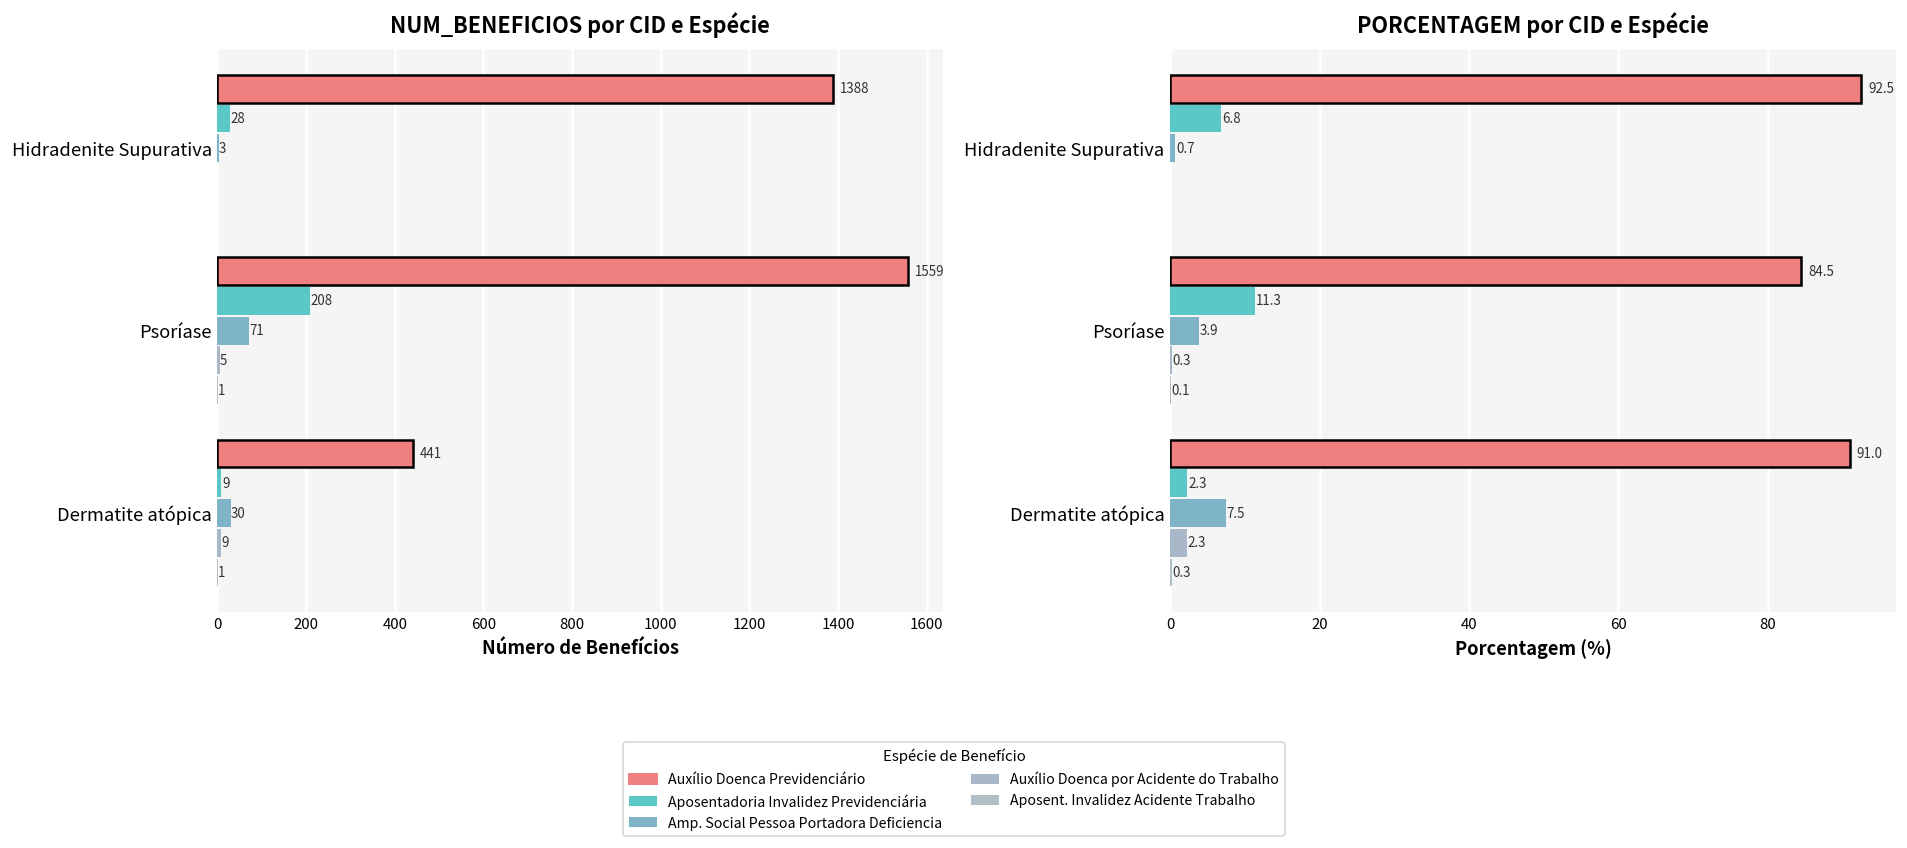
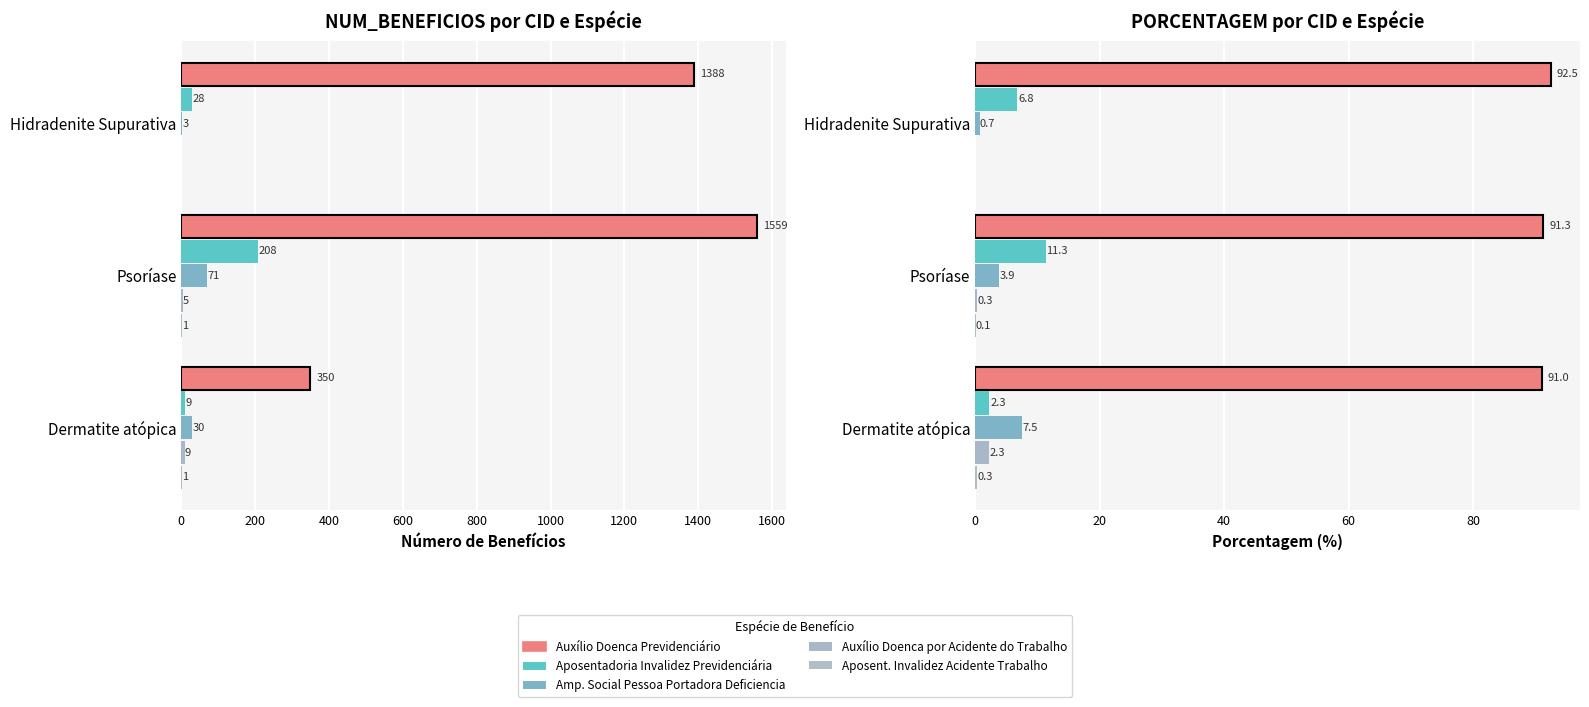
NUM_BENEFICIOS por CID e Espécie, Auxílio Doenca Previdenciário, Dermatite atópica: 441 -> 350
PORCENTAGEM por CID e Espécie, Auxílio Doenca Previdenciário, Psoríase: 84.5 -> 91.3
